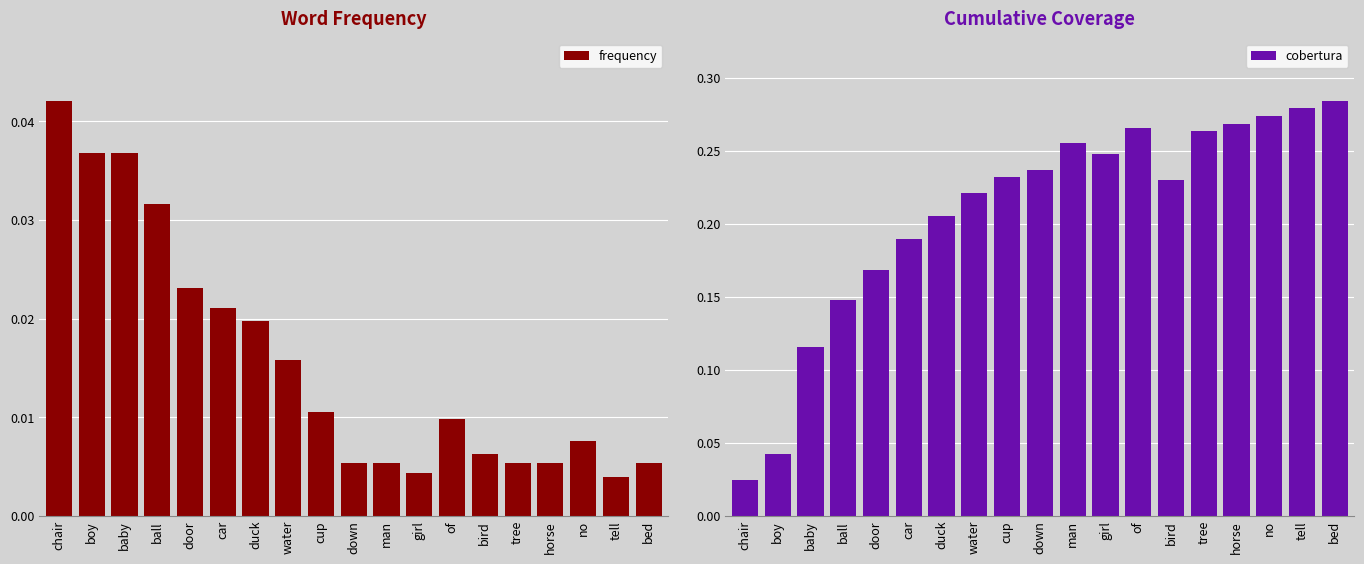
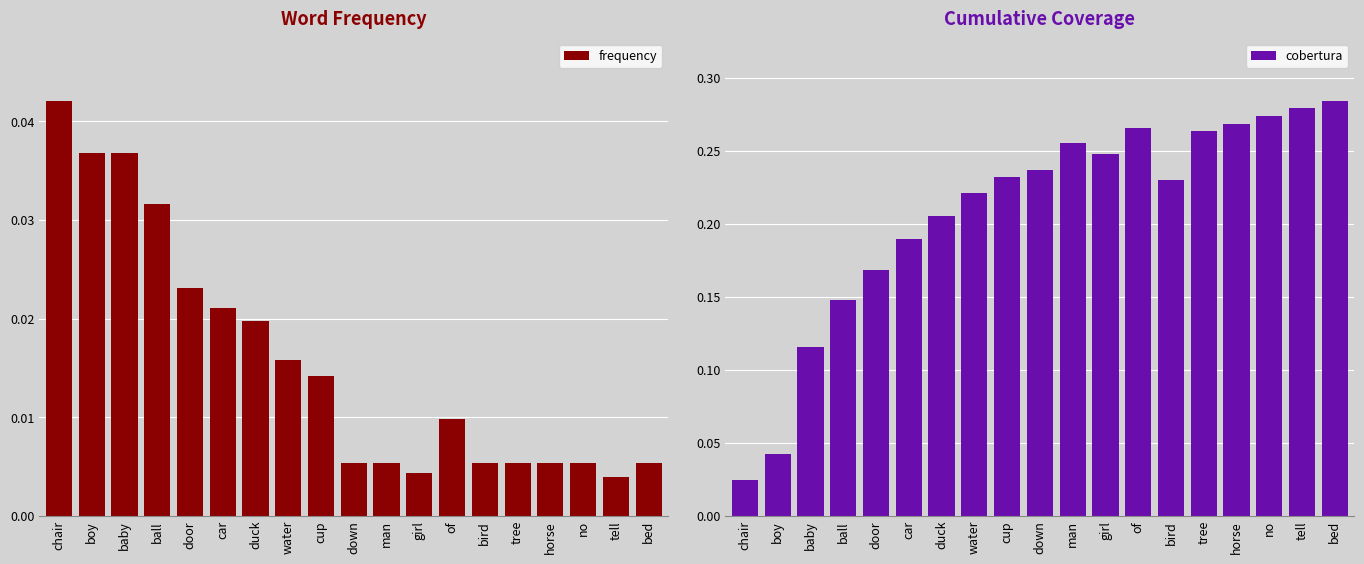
Word Frequency, cup: 0.011 -> 0.014
Word Frequency, bird: 0.006 -> 0.005
Word Frequency, no: 0.008 -> 0.005
